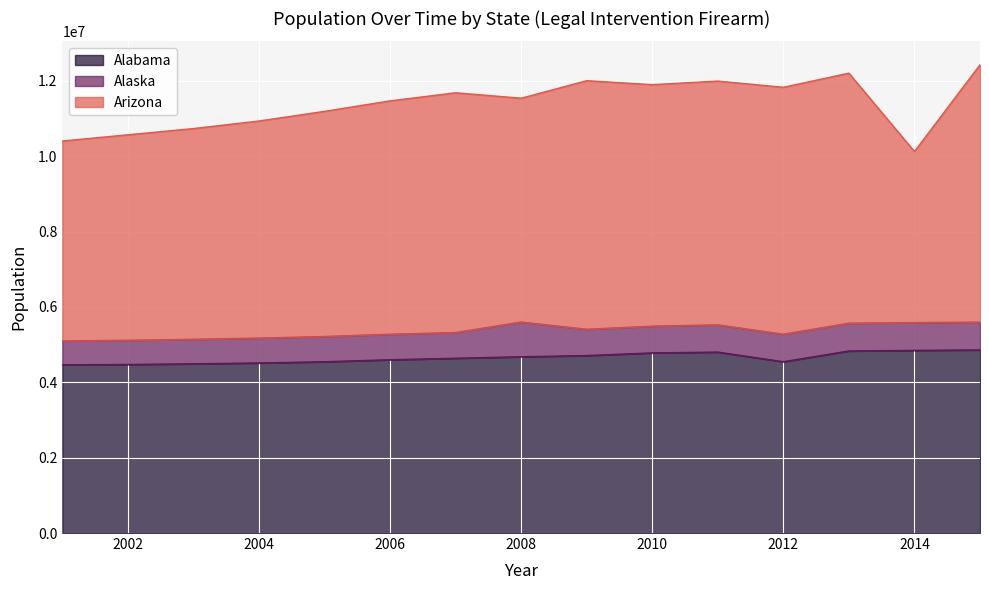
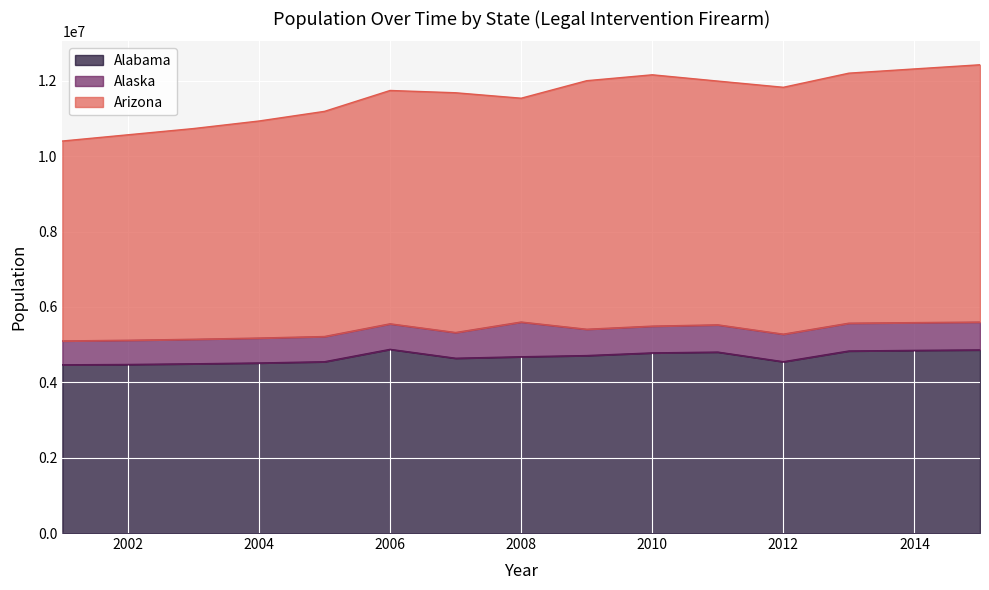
Alabama, 2006: 4600000 -> 4900000
Arizona, 2010: 6400000 -> 6700000
Arizona, 2014: 4500000 -> 6700000
